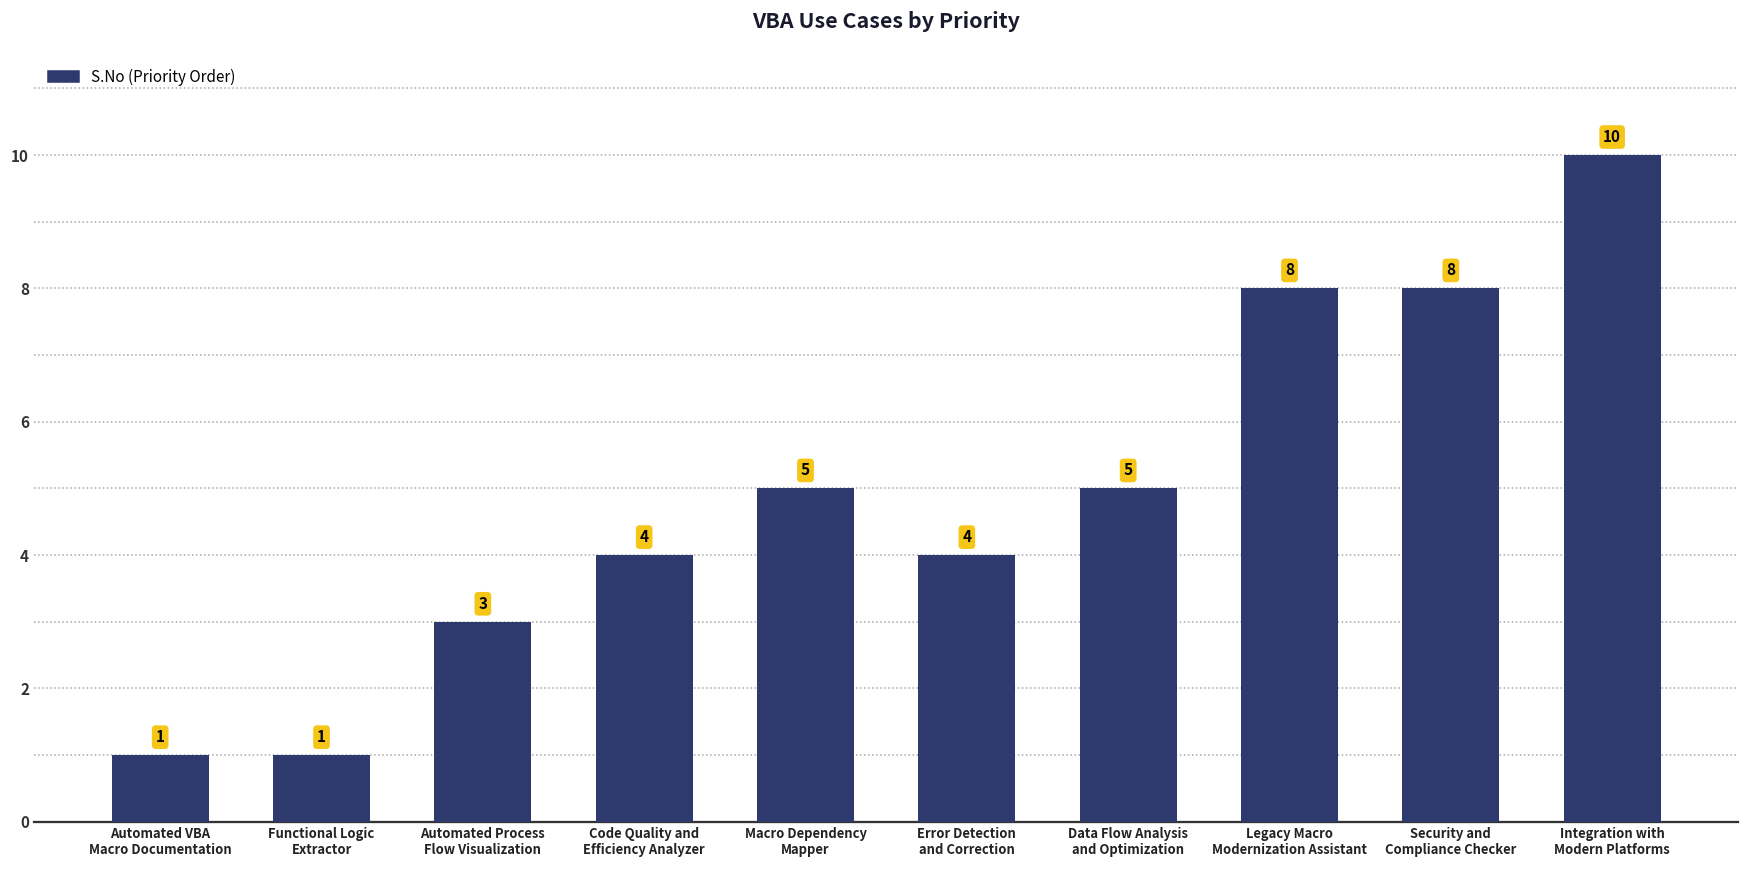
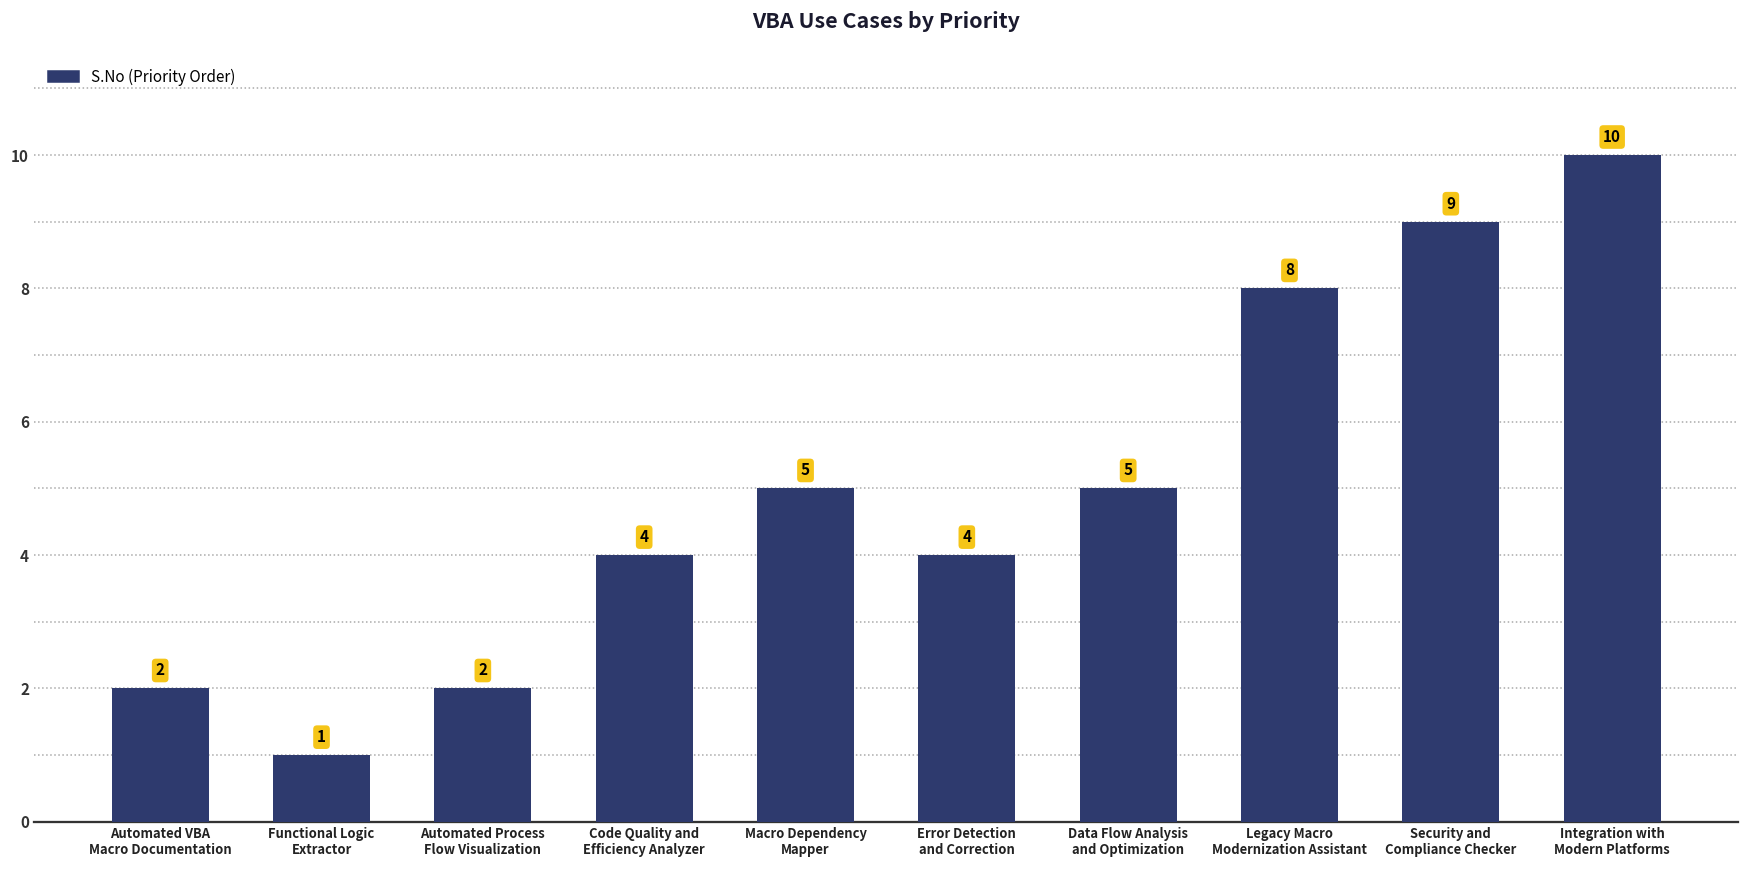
Automated VBA Macro Documentation: 1 -> 2
Automated Process Flow Visualization: 3 -> 2
Security and Compliance Checker: 8 -> 9
